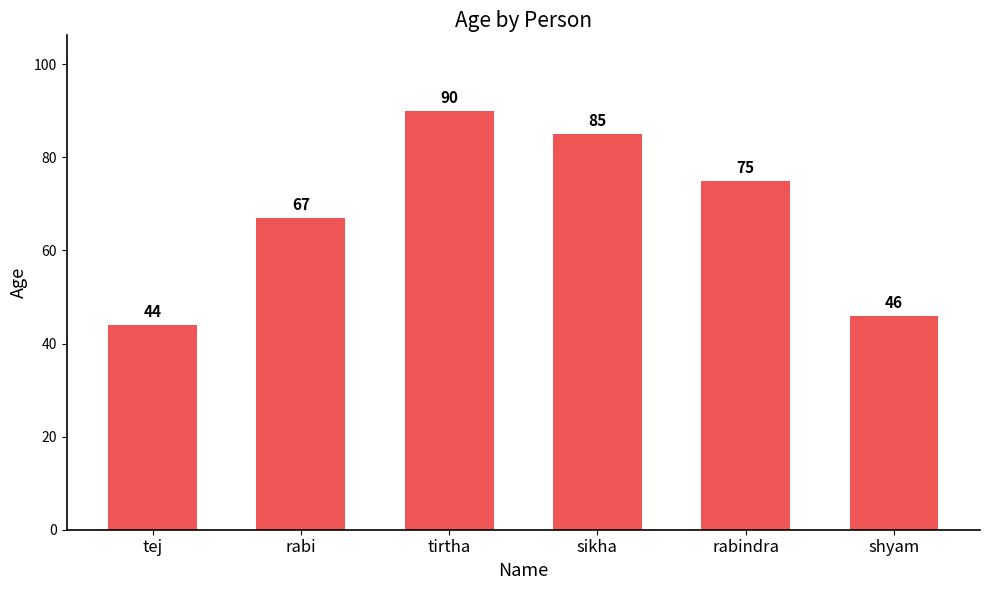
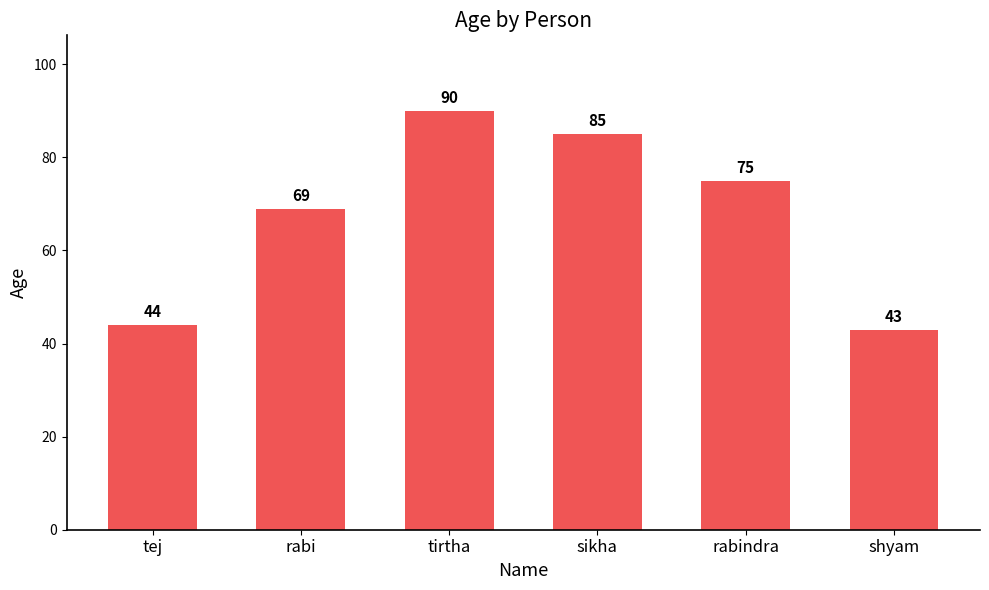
rabi: 67 -> 69
shyam: 46 -> 43
